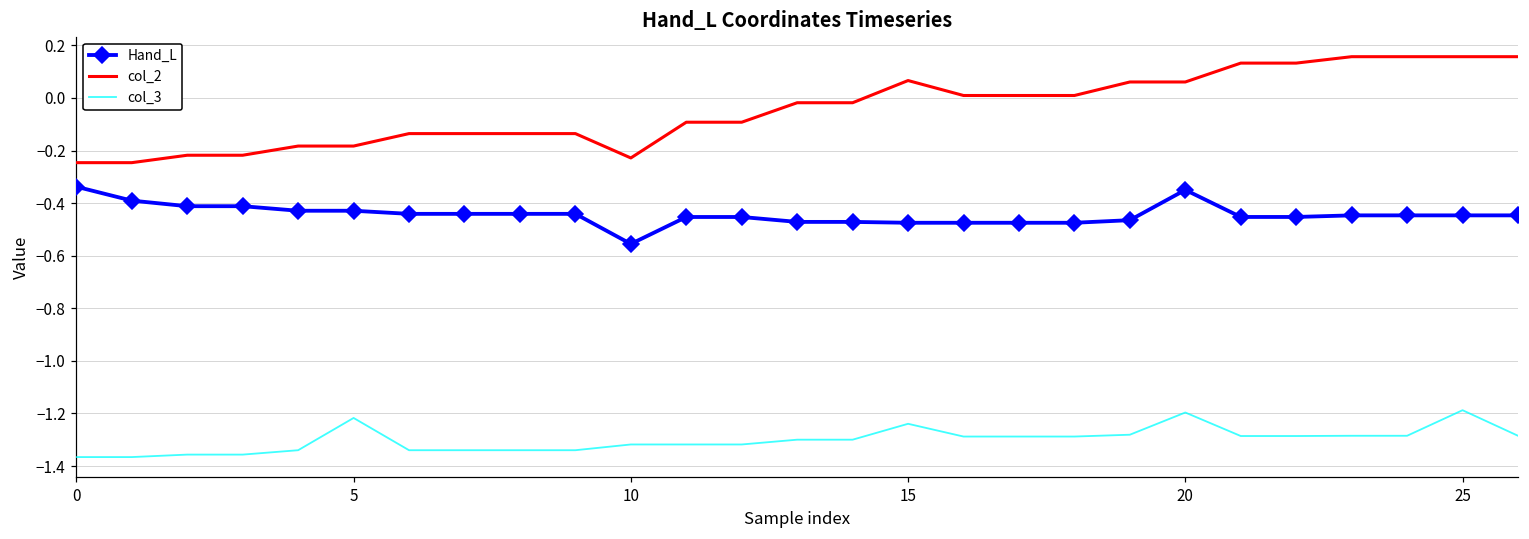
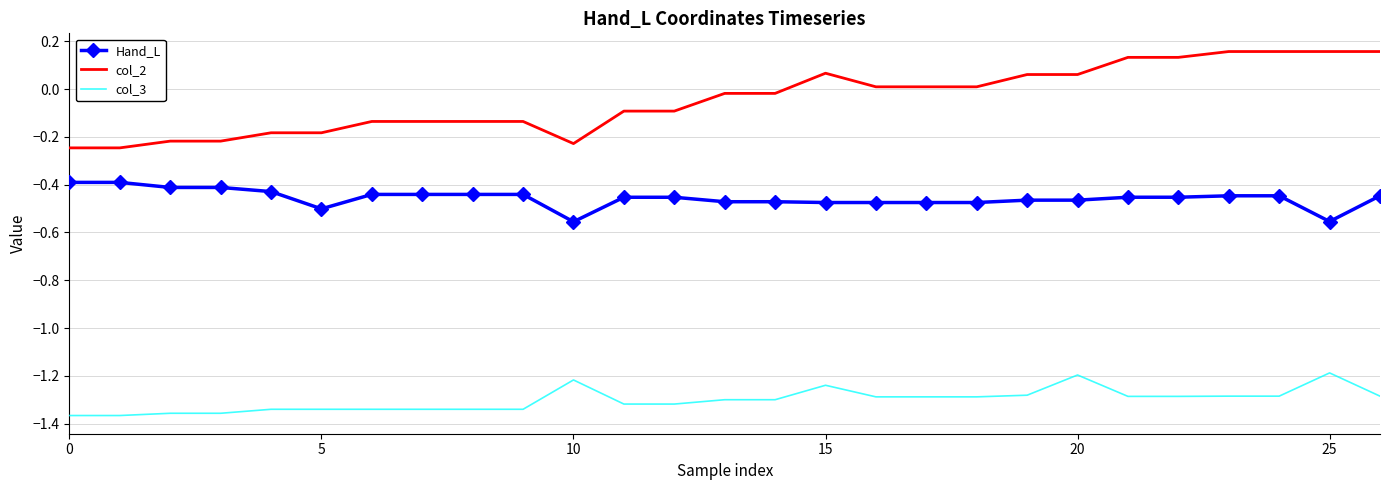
Hand_L, 0: -0.34 -> -0.39
Hand_L, 5: -0.43 -> -0.50
col_3, 5: -1.22 -> -1.34
col_3, 10: -1.32 -> -1.22
Hand_L, 20: -0.35 -> -0.46
Hand_L, 25: -0.45 -> -0.55
